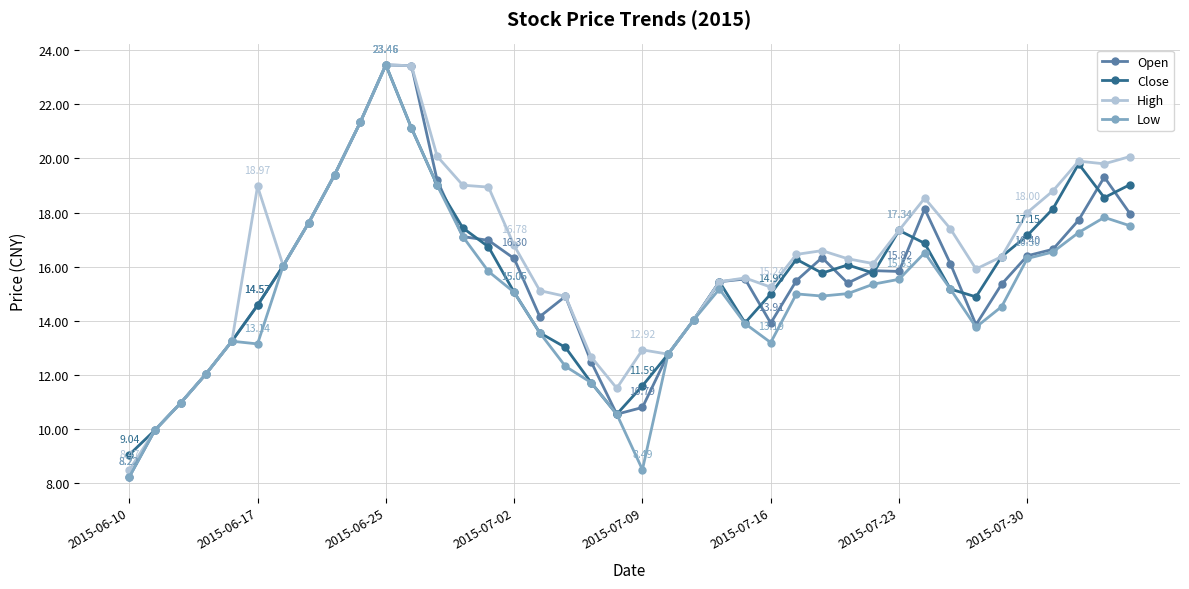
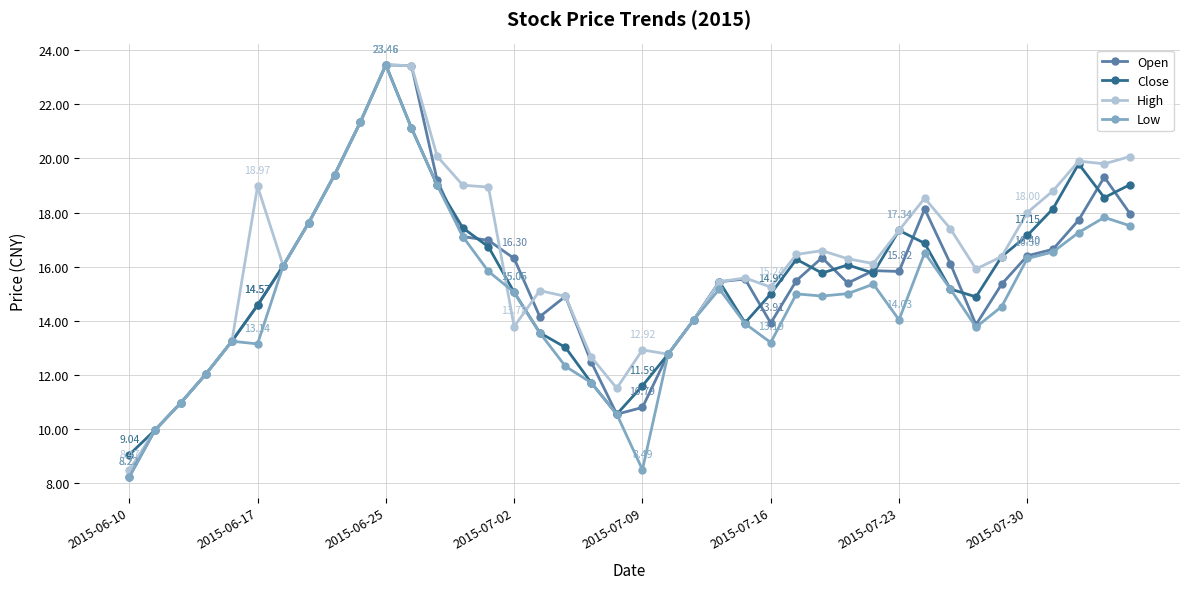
High, 2015-07-02: 16.78 -> 13.78
Low, 2015-07-23: 15.53 -> 14.03
